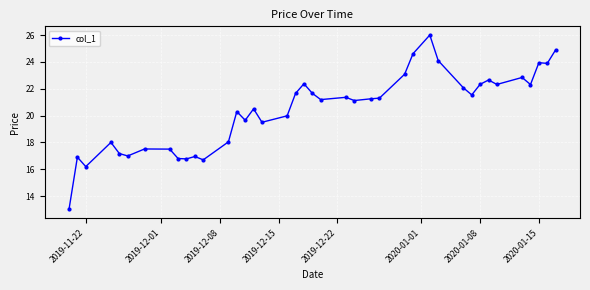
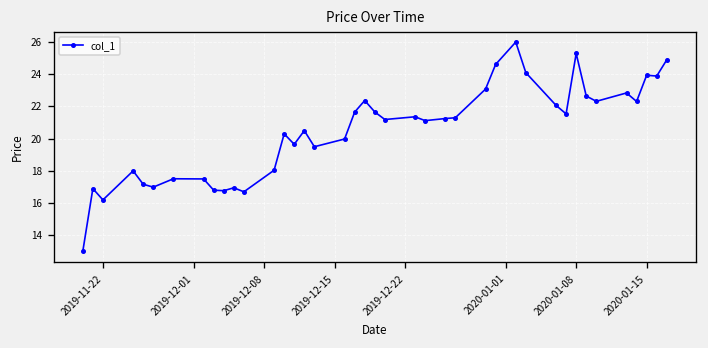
2020-01-08: 22.3 -> 25.3
